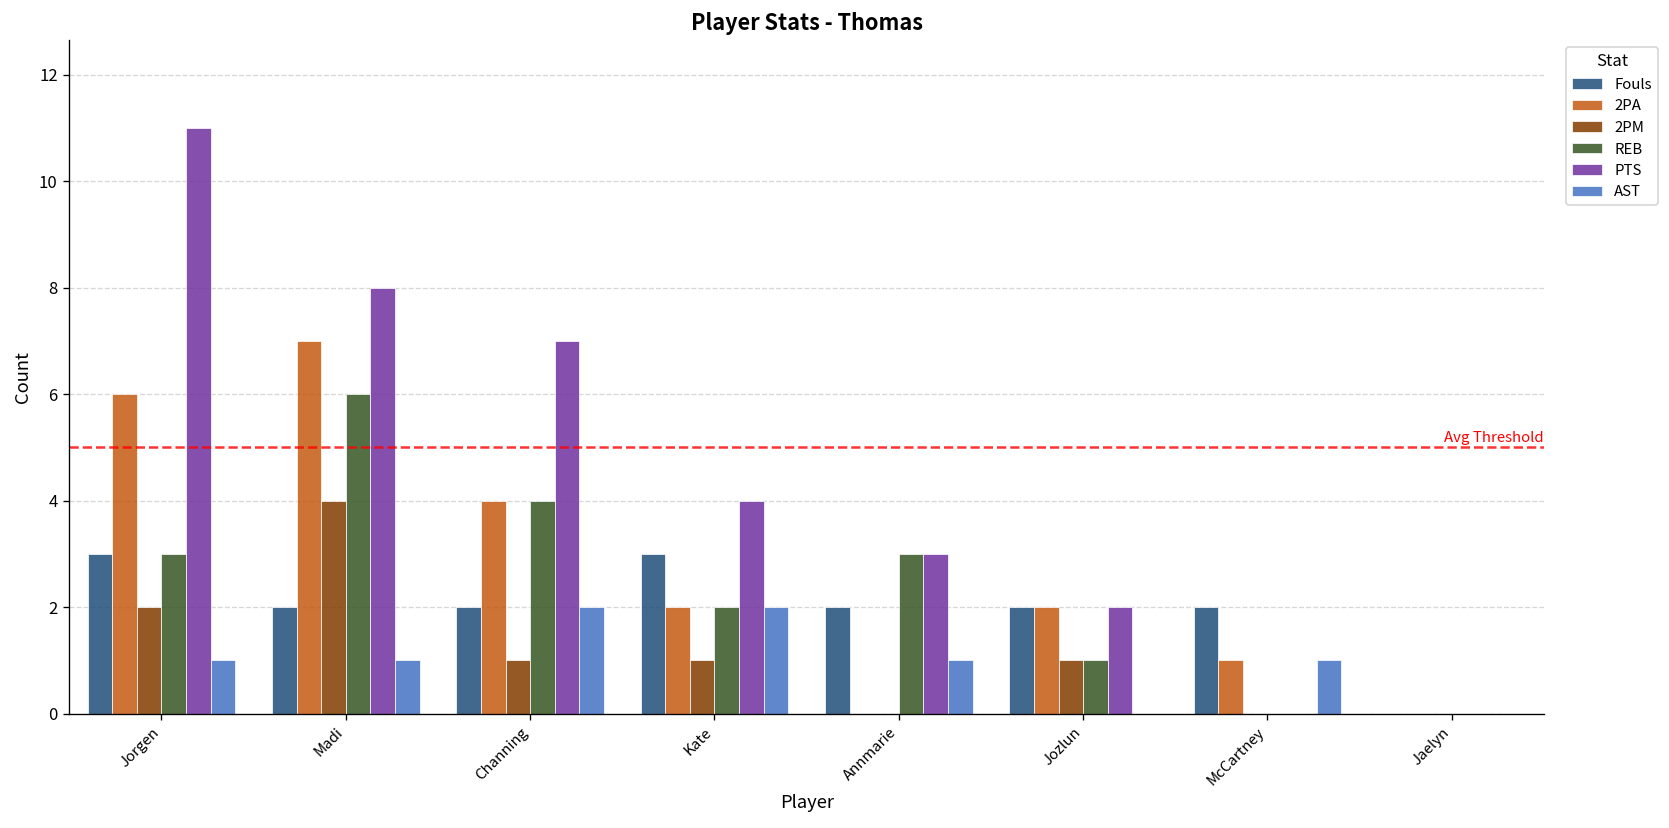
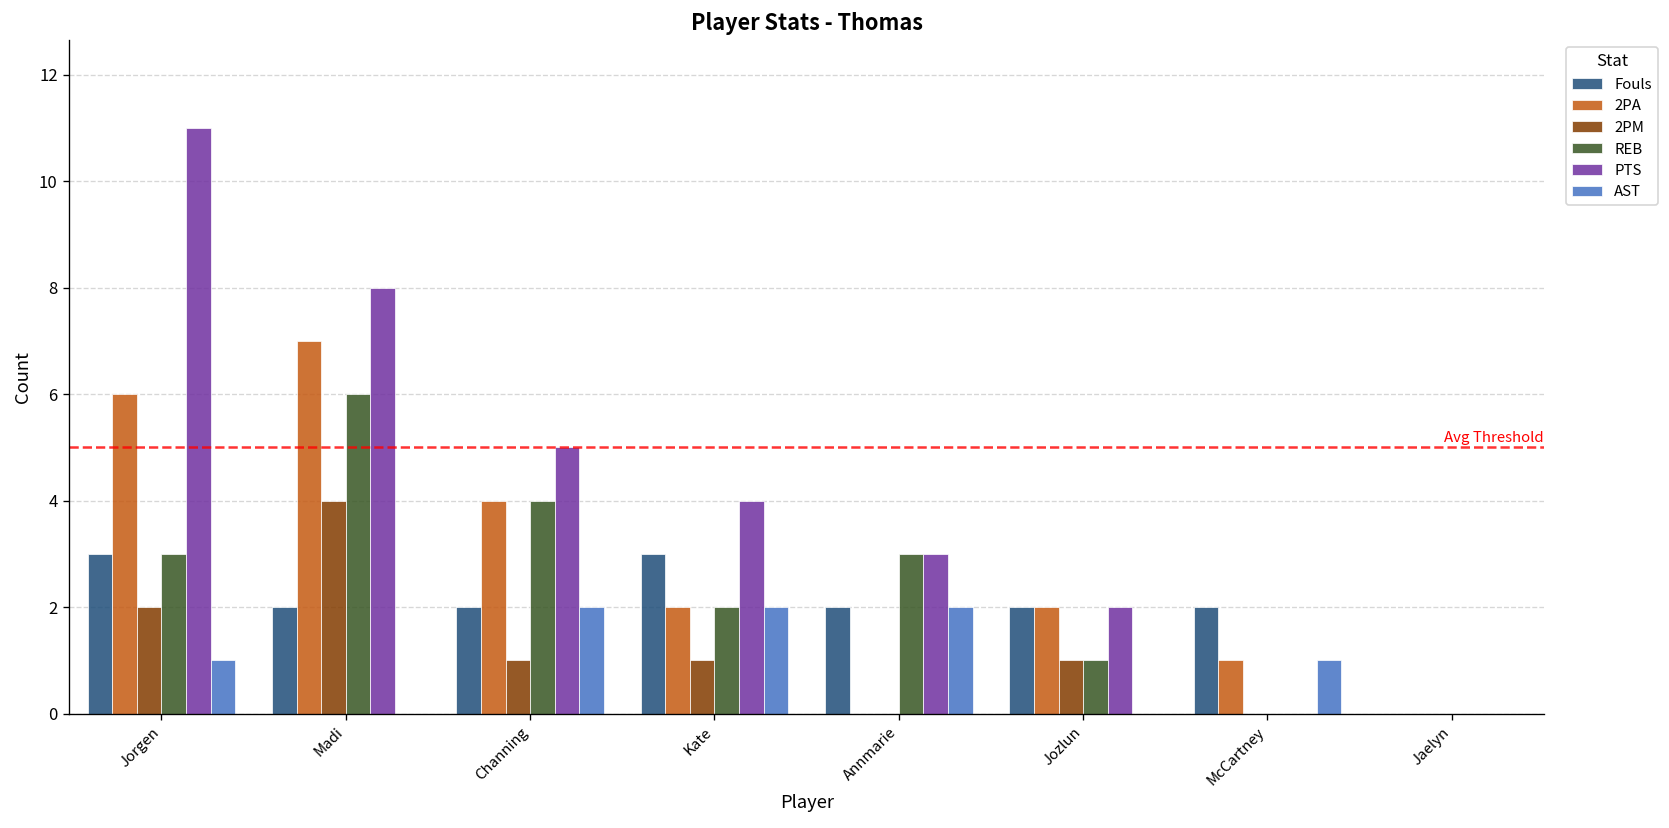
AST, Madi: 1 -> 0
PTS, Channing: 7 -> 5
AST, Annmarie: 1 -> 2
